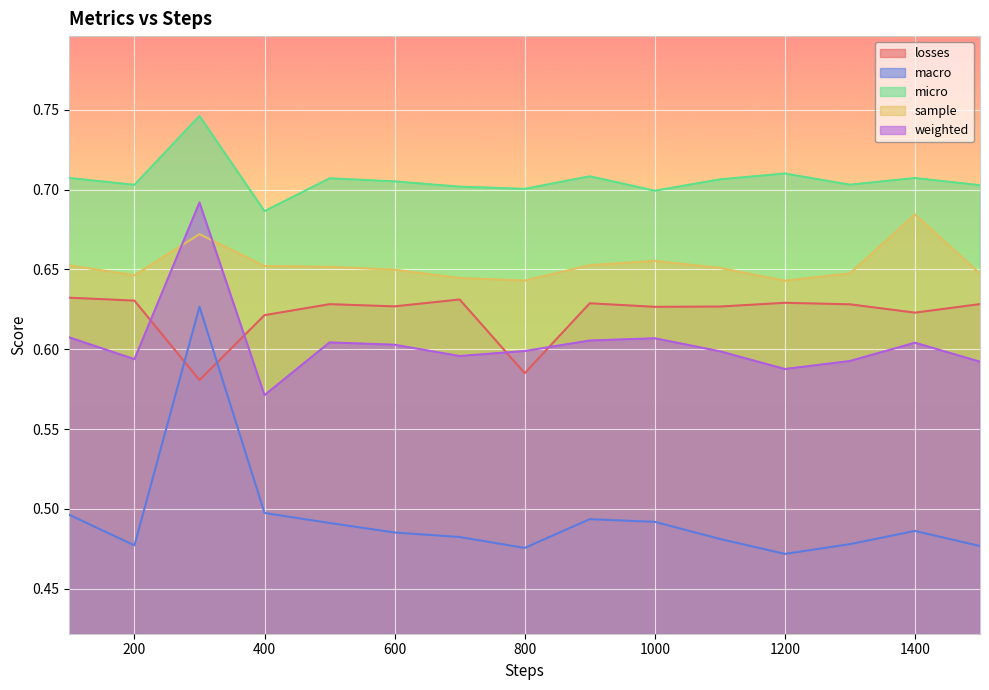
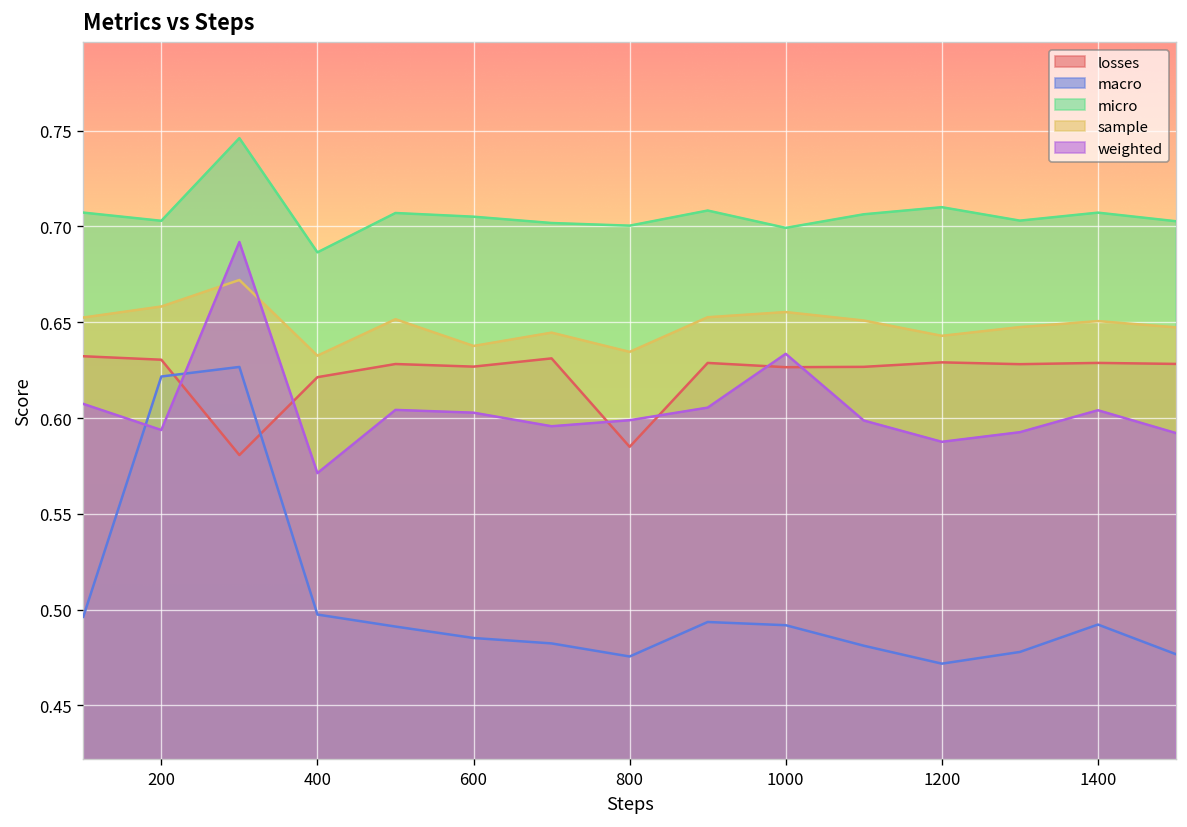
macro, 200: 0.477 -> 0.622
sample, 200: 0.646 -> 0.658
sample, 400: 0.652 -> 0.633
sample, 600: 0.650 -> 0.638
sample, 800: 0.643 -> 0.635
weighted, 1000: 0.607 -> 0.634
losses, 1400: 0.623 -> 0.629
macro, 1400: 0.486 -> 0.492
sample, 1400: 0.684 -> 0.651
